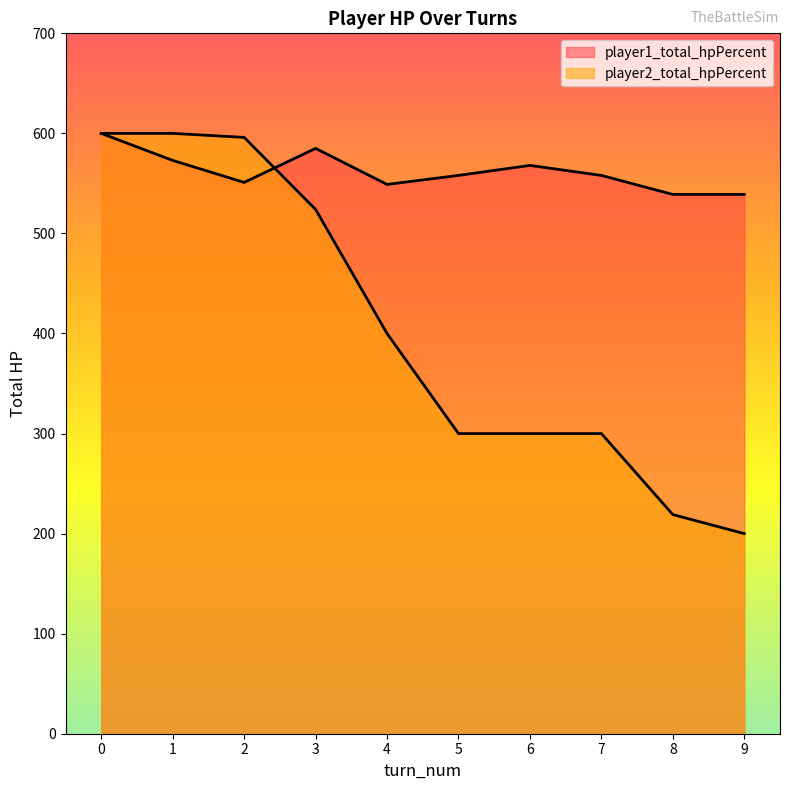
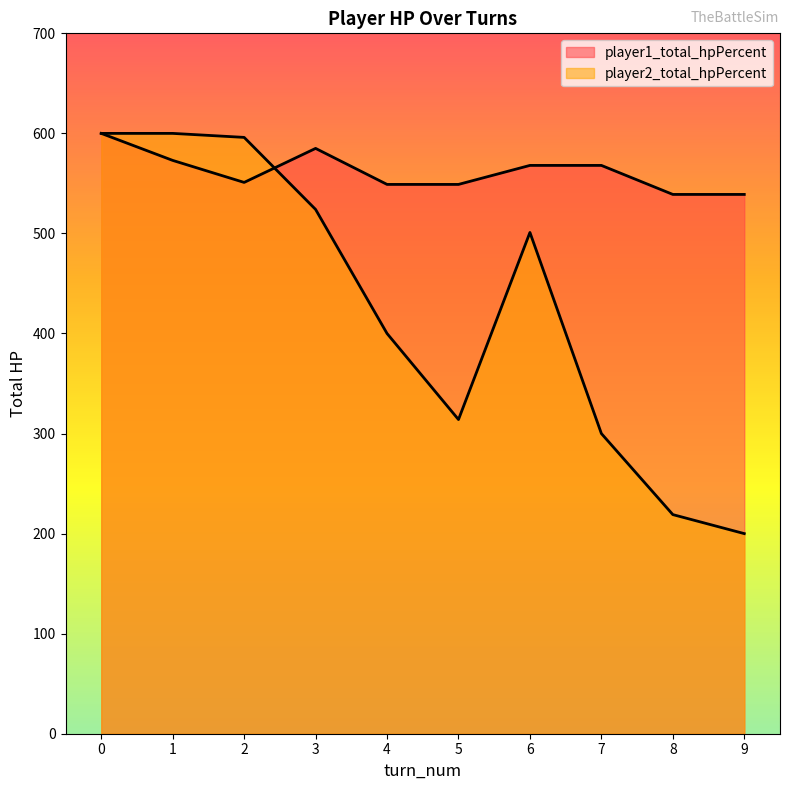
player1_total_hpPercent, 5: 558 -> 549
player2_total_hpPercent, 5: 300 -> 314
player2_total_hpPercent, 6: 300 -> 501
player1_total_hpPercent, 7: 558 -> 568
